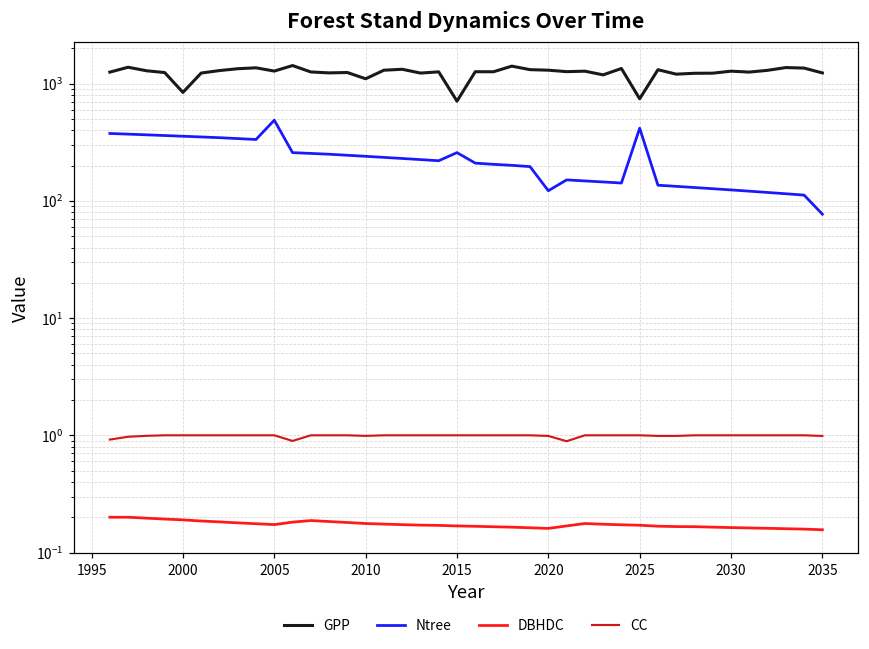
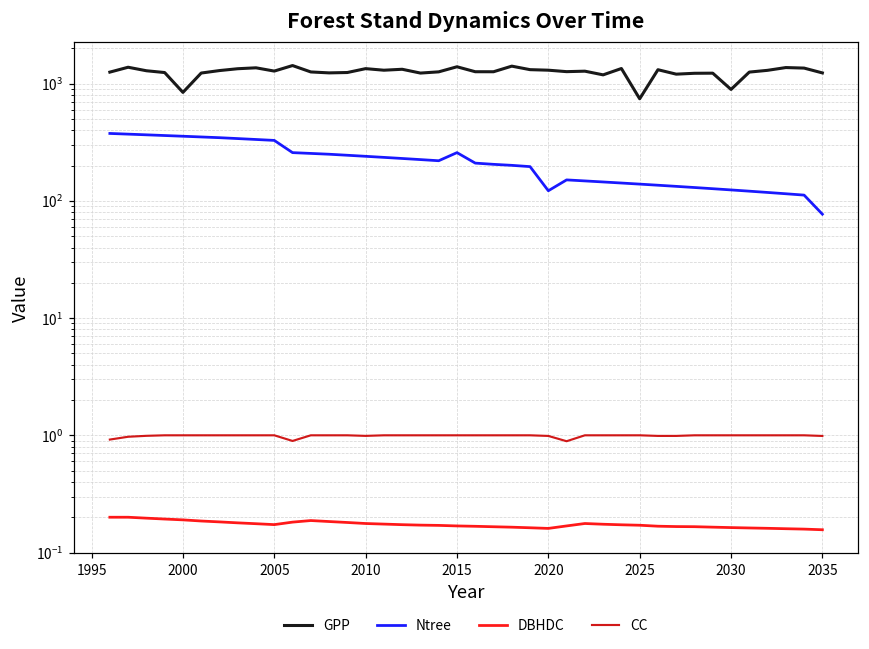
Ntree, 2005: 500 -> 330
GPP, 2010: 1100 -> 1300
GPP, 2015: 700 -> 1400
Ntree, 2025: 420 -> 140
GPP, 2030: 1300 -> 900
